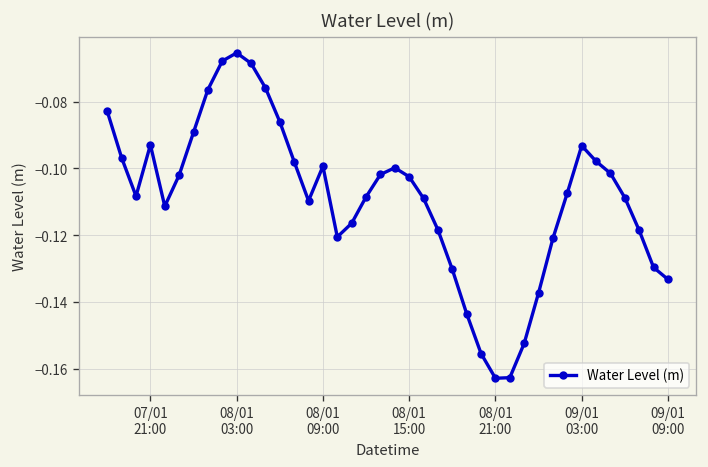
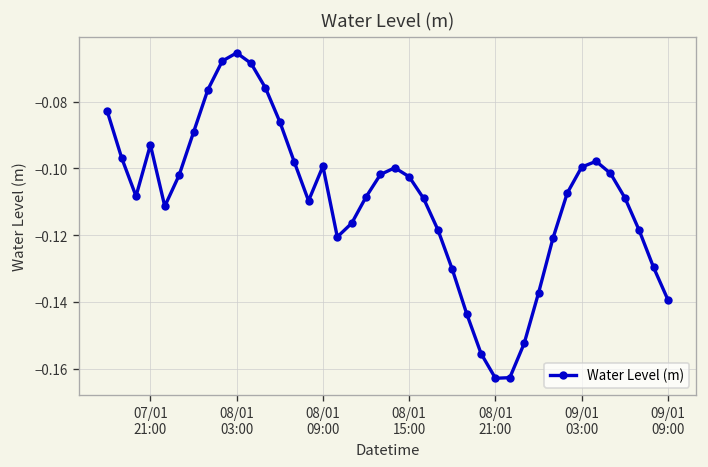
09/01 03:00: -0.093 -> -0.100
09/01 09:00: -0.133 -> -0.139
